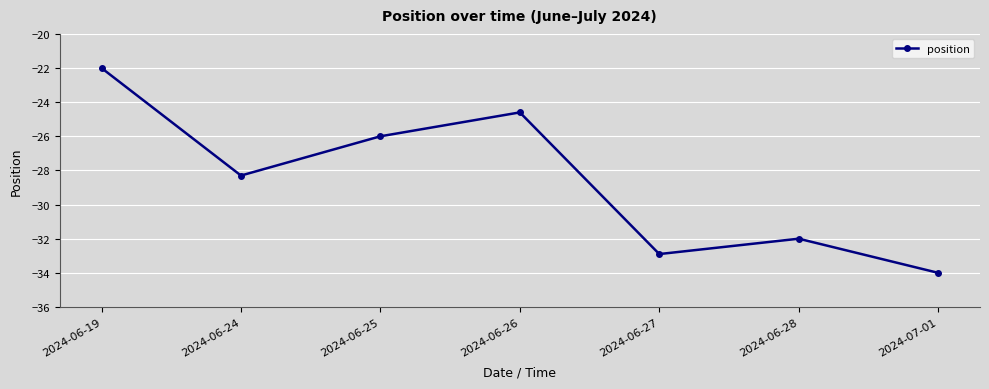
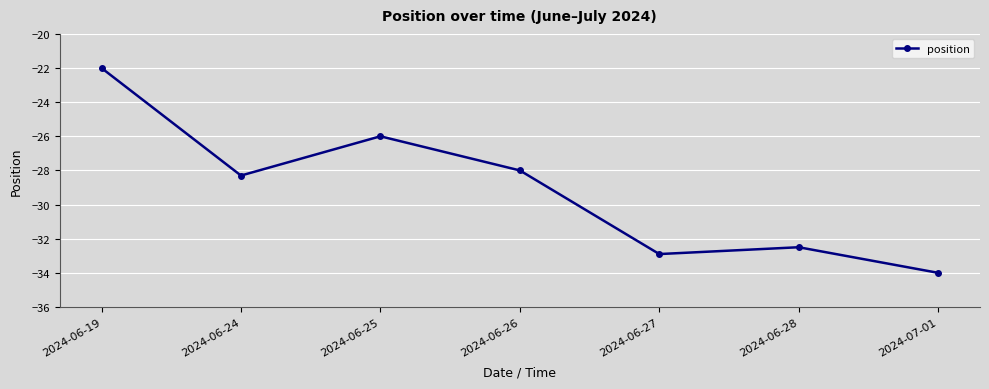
2024-06-26: -24.6 -> -28.0
2024-06-28: -32.0 -> -32.5
